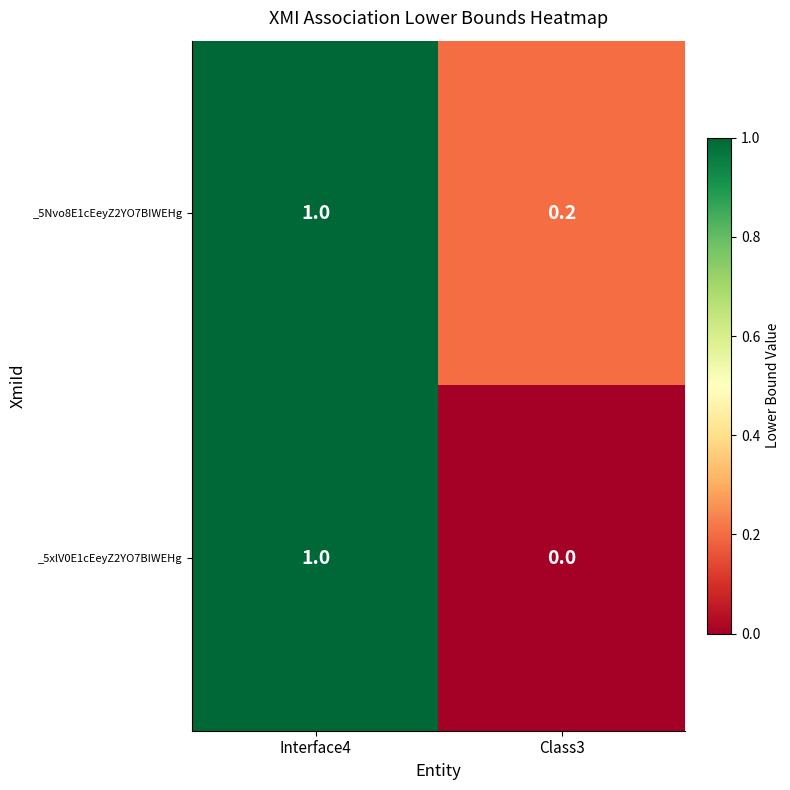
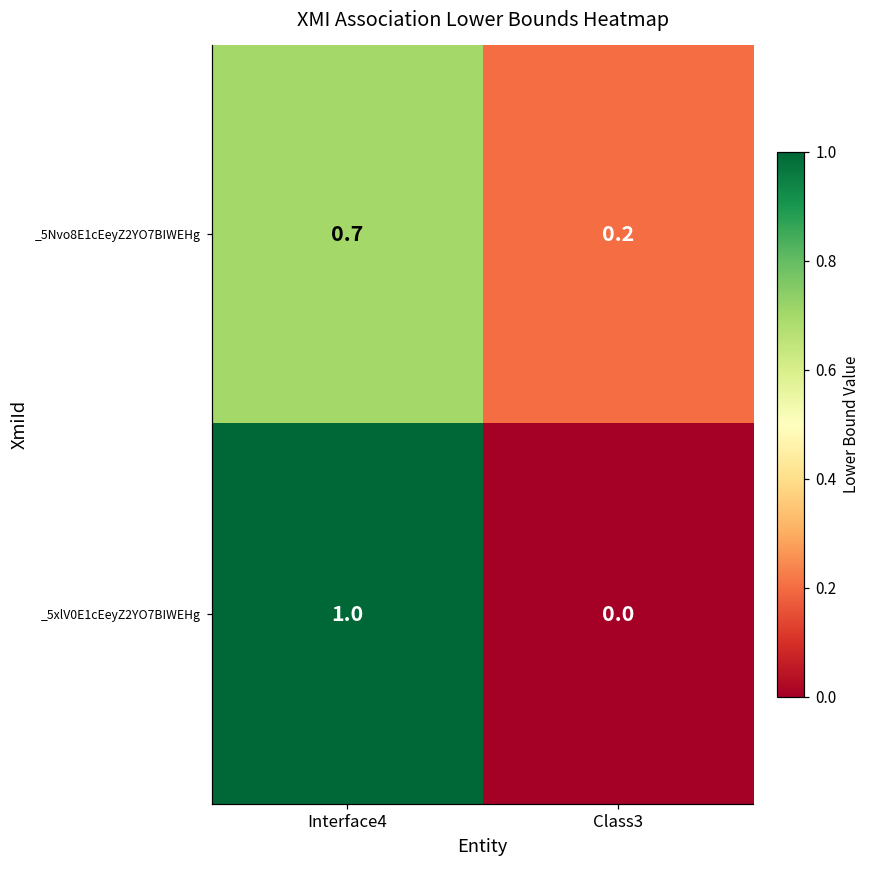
_5Nvo8E1cEeyZ2YO7BIWEHg, Interface4: 1.0 -> 0.7
